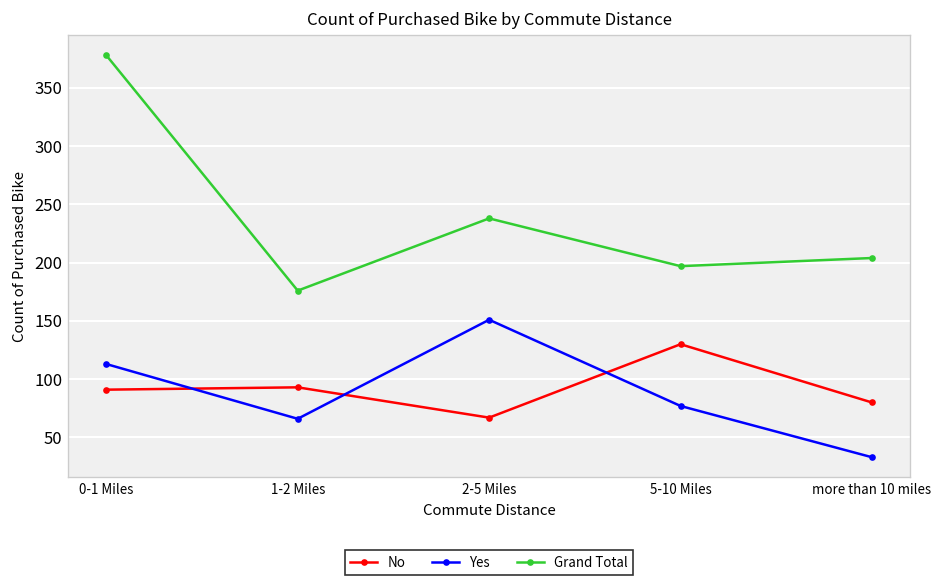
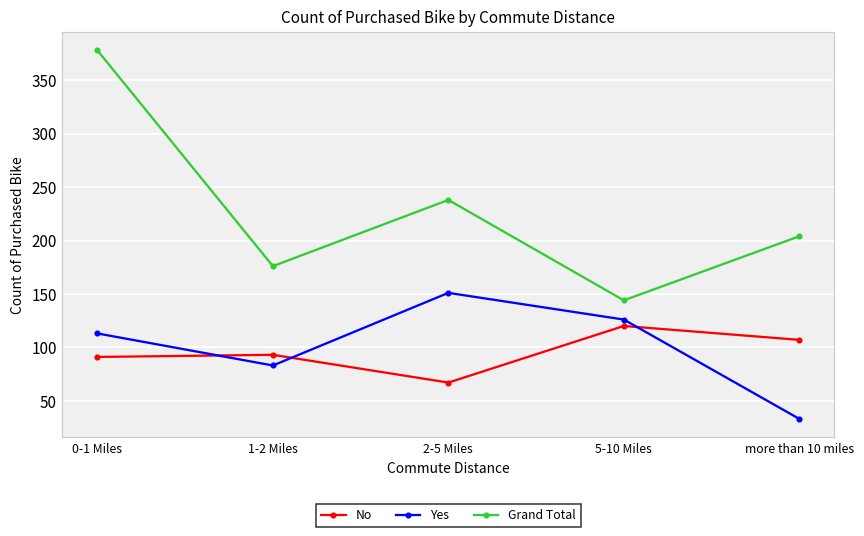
Yes, 1-2 Miles: 70 -> 80
No, 5-10 Miles: 130 -> 120
Yes, 5-10 Miles: 80 -> 130
Grand Total, 5-10 Miles: 200 -> 140
No, more than 10 miles: 80 -> 110
